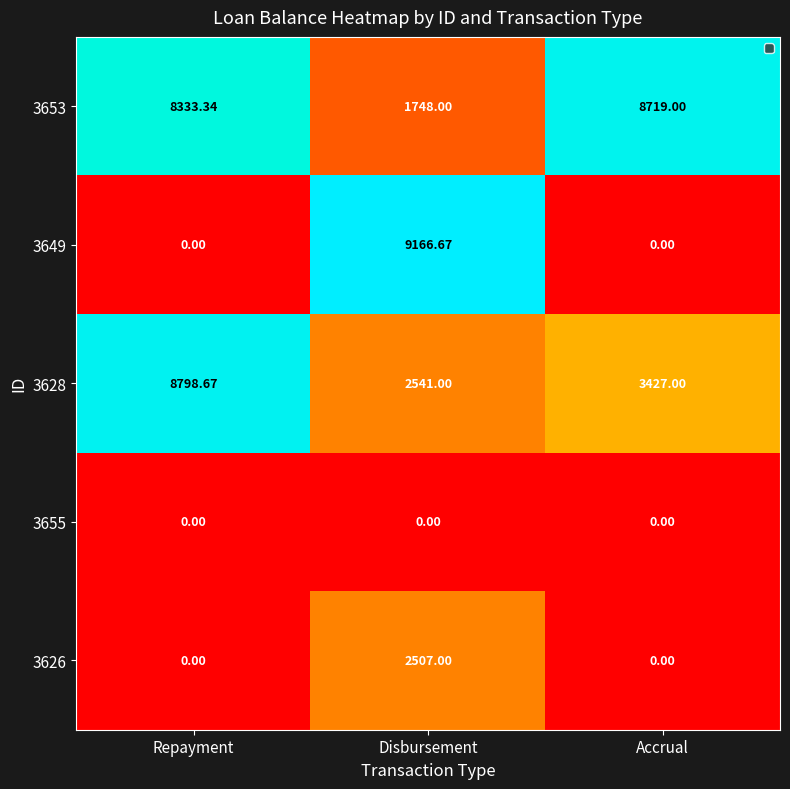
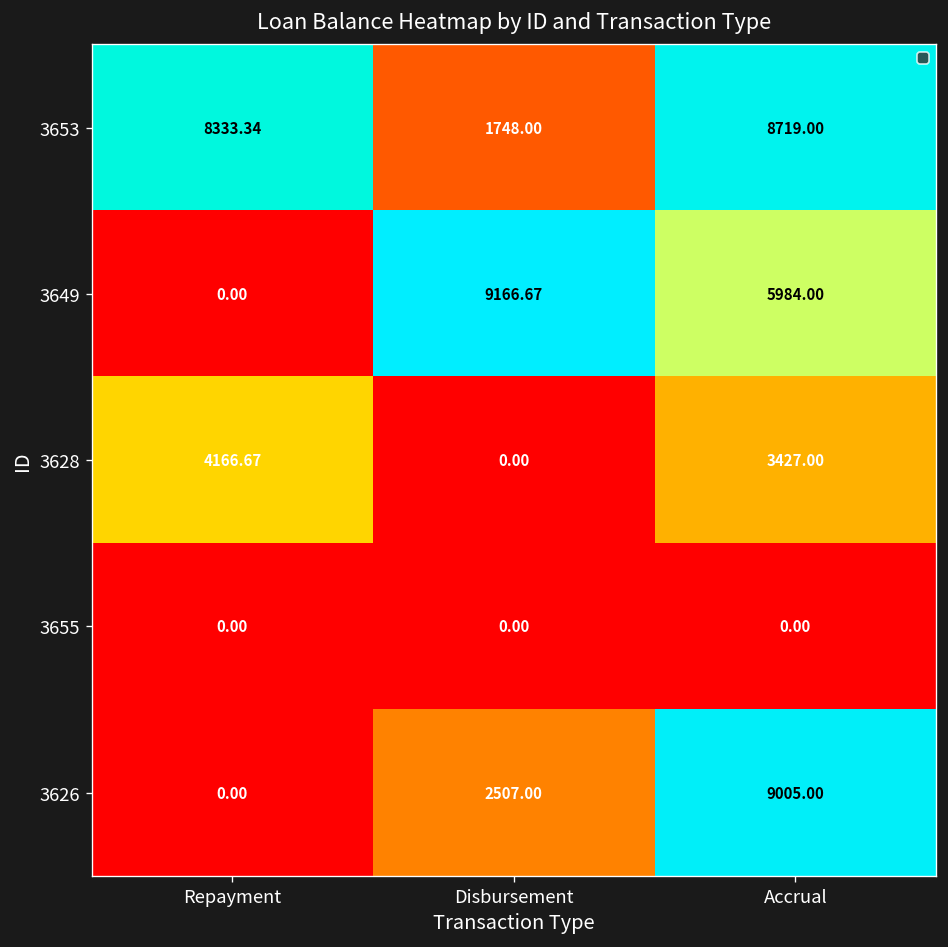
3649, Accrual: 0.00 -> 5984.00
3628, Repayment: 8798.67 -> 4166.67
3628, Disbursement: 2541.00 -> 0.00
3626, Accrual: 0.00 -> 9005.00
